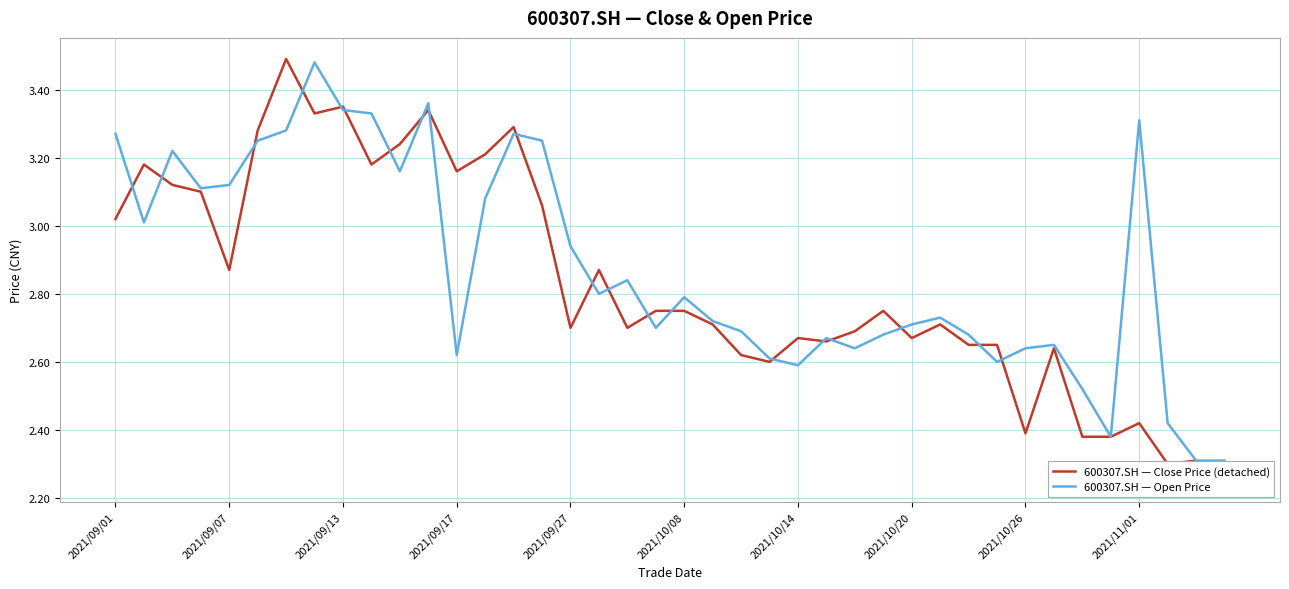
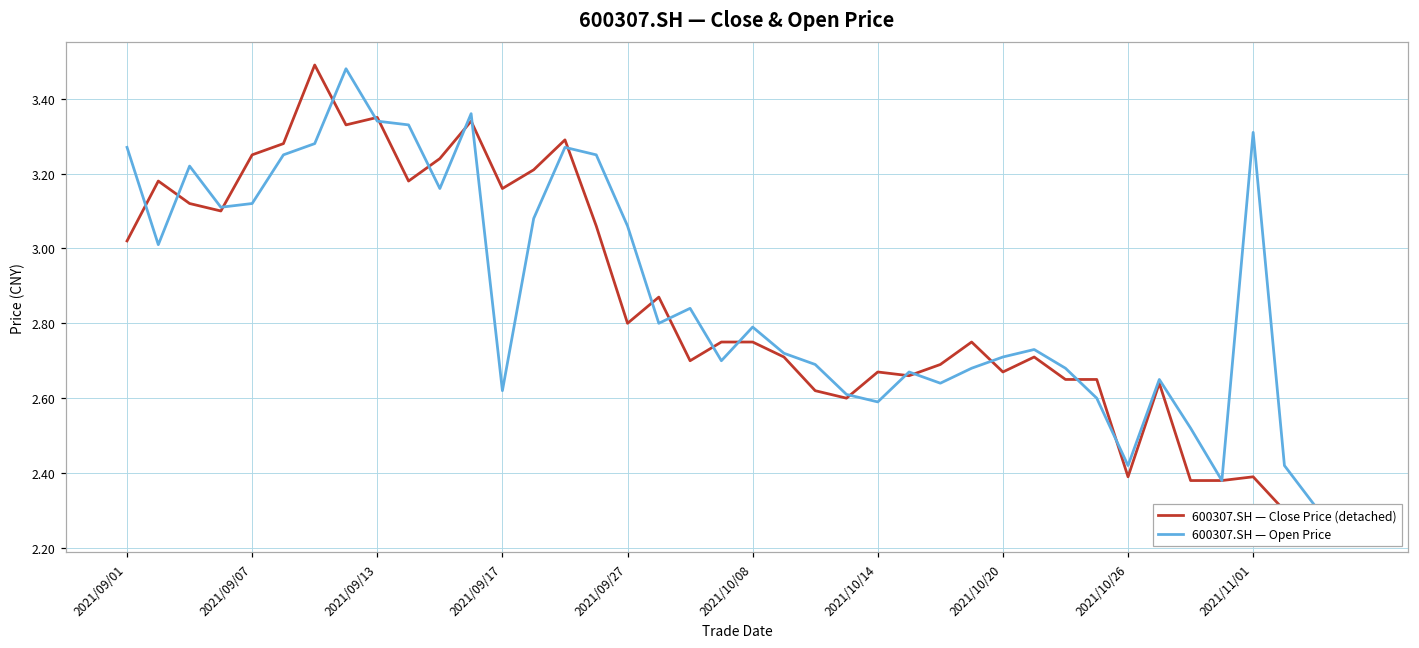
600307.SH — Close Price (detached), 2021/09/07: 2.87 -> 3.25
600307.SH — Close Price (detached), 2021/09/27: 2.7 -> 2.8
600307.SH — Open Price, 2021/09/27: 2.94 -> 3.06
600307.SH — Open Price, 2021/10/26: 2.64 -> 2.42
600307.SH — Close Price (detached), 2021/11/01: 2.42 -> 2.39
